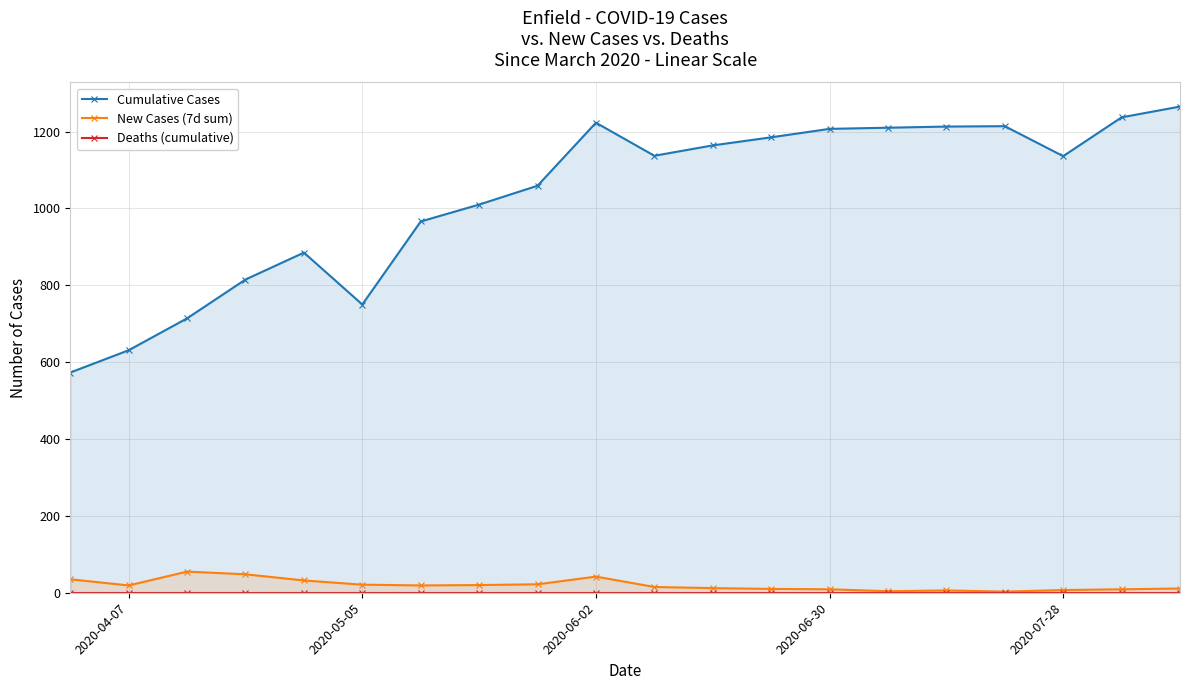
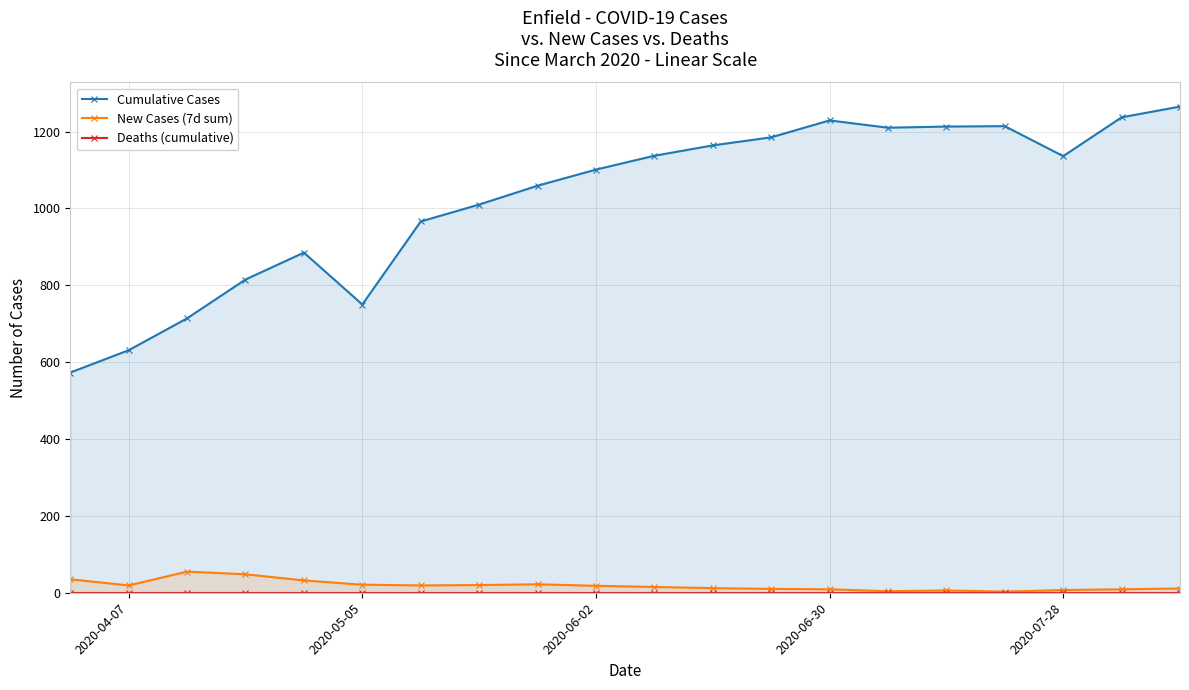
Cumulative Cases, 2020-06-02: 1220 -> 1100
New Cases (7d sum), 2020-06-02: 40 -> 20
Cumulative Cases, 2020-06-30: 1210 -> 1230
